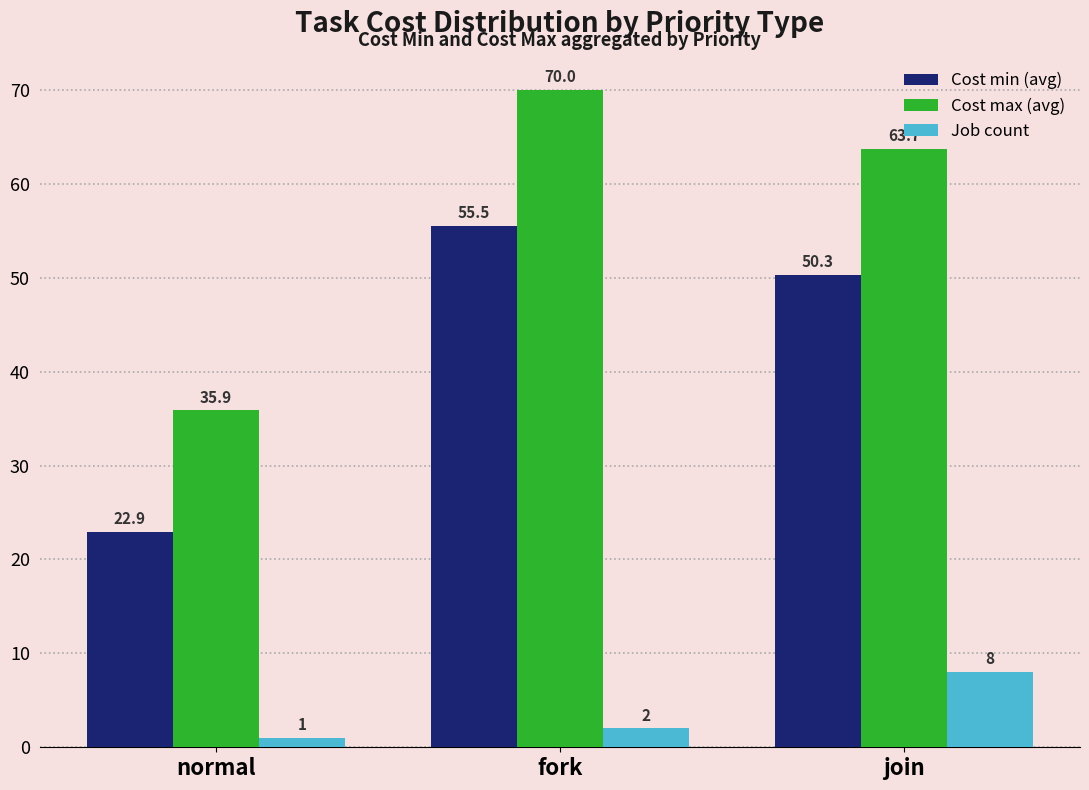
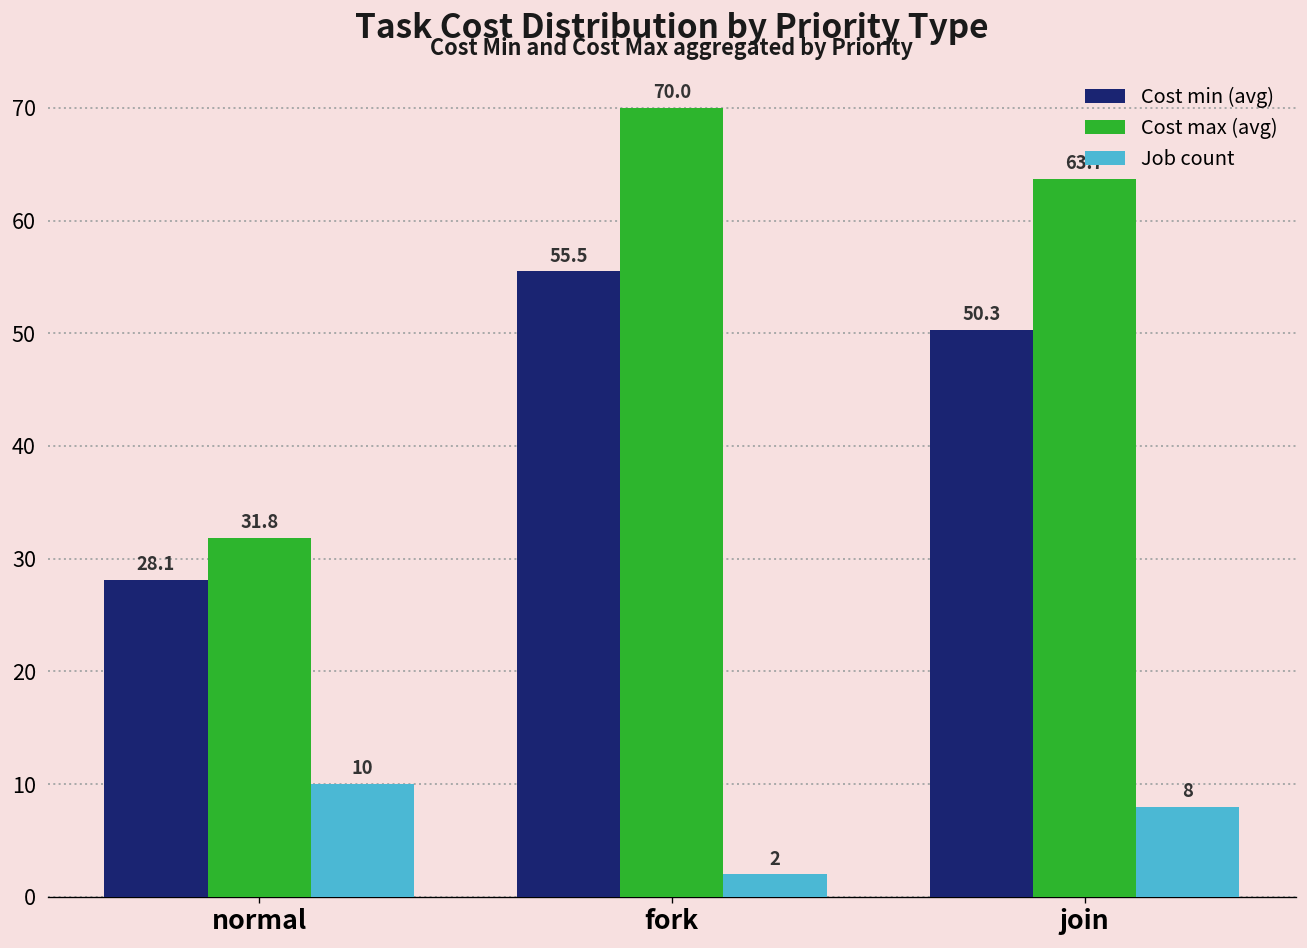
Cost min (avg), normal: 22.9 -> 28.1
Cost max (avg), normal: 35.9 -> 31.8
Job count, normal: 1 -> 10
